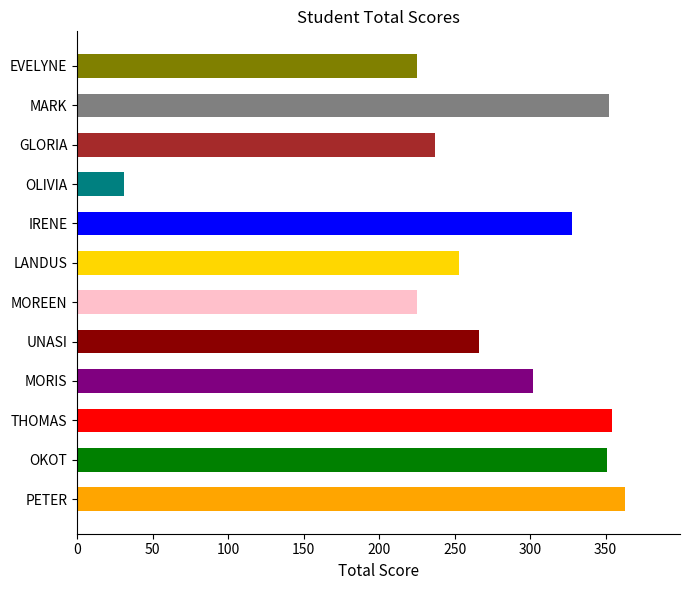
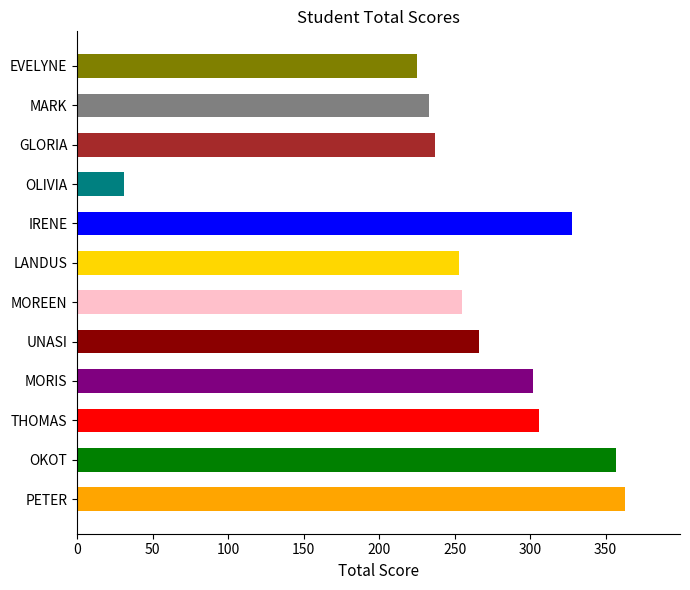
MARK: 352 -> 233
MOREEN: 225 -> 255
THOMAS: 354 -> 306
OKOT: 351 -> 357
